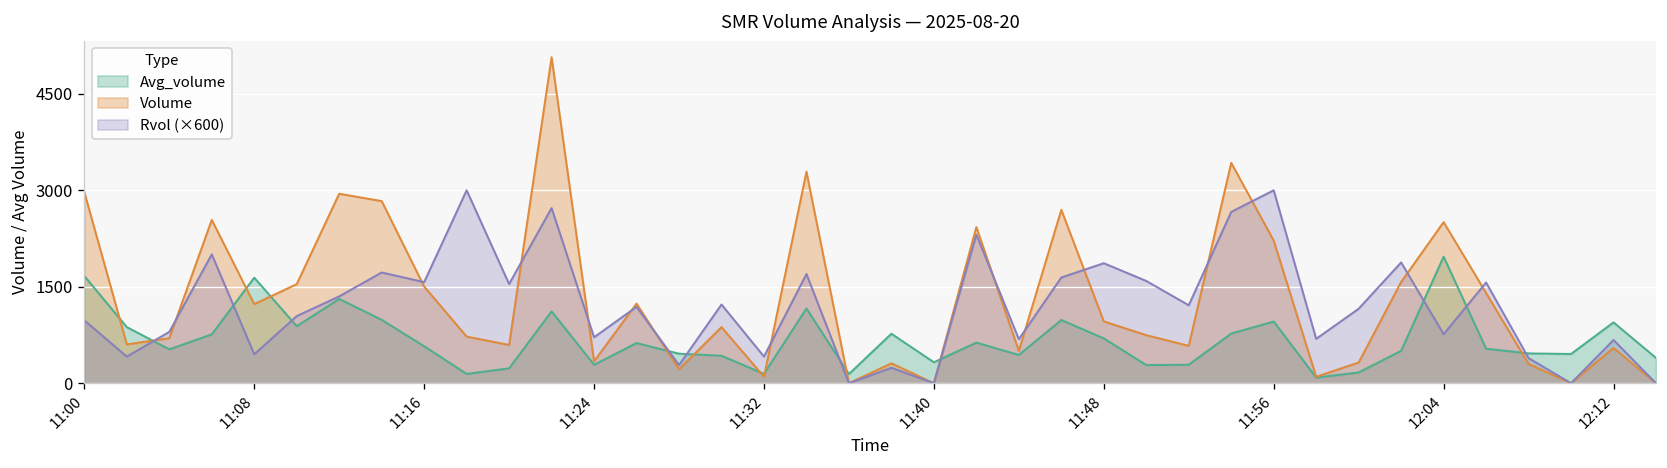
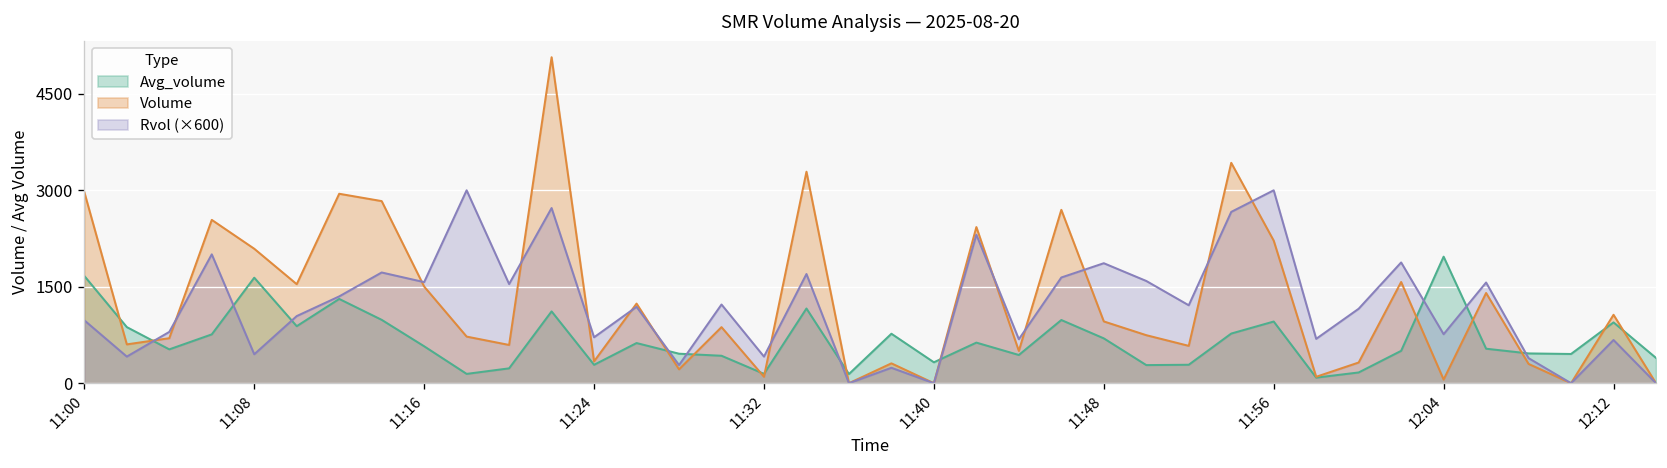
Volume, 11:08: 1200 -> 2100
Volume, 12:04: 2500 -> 100
Volume, 12:12: 500 -> 1100
